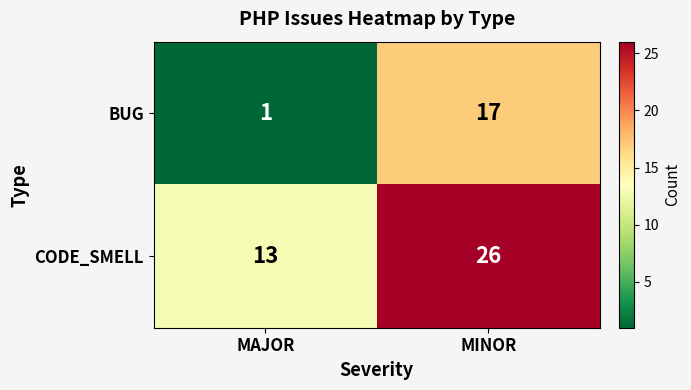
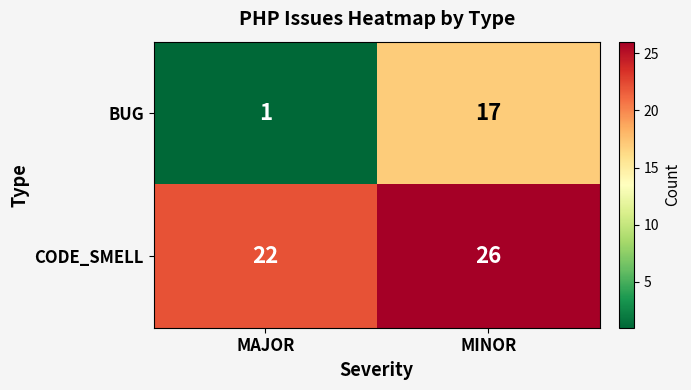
CODE_SMELL, MAJOR: 13 -> 22
